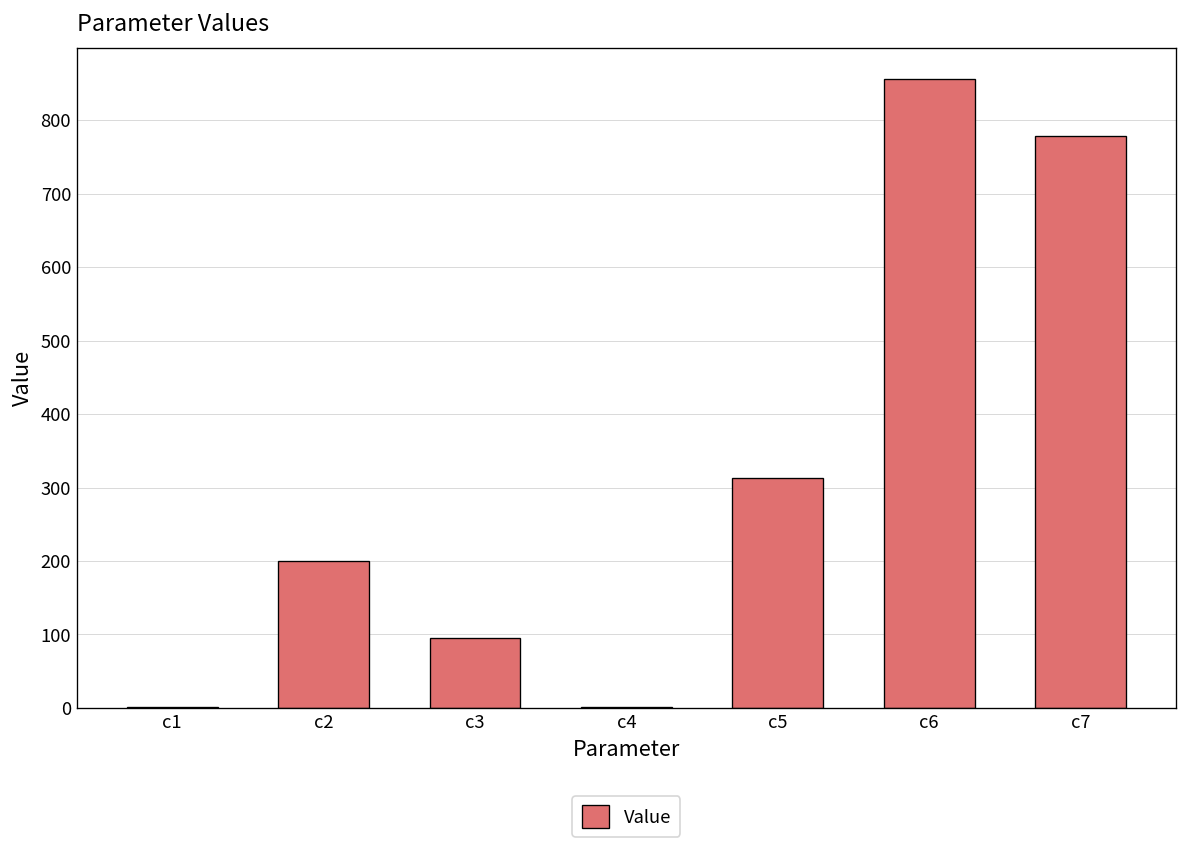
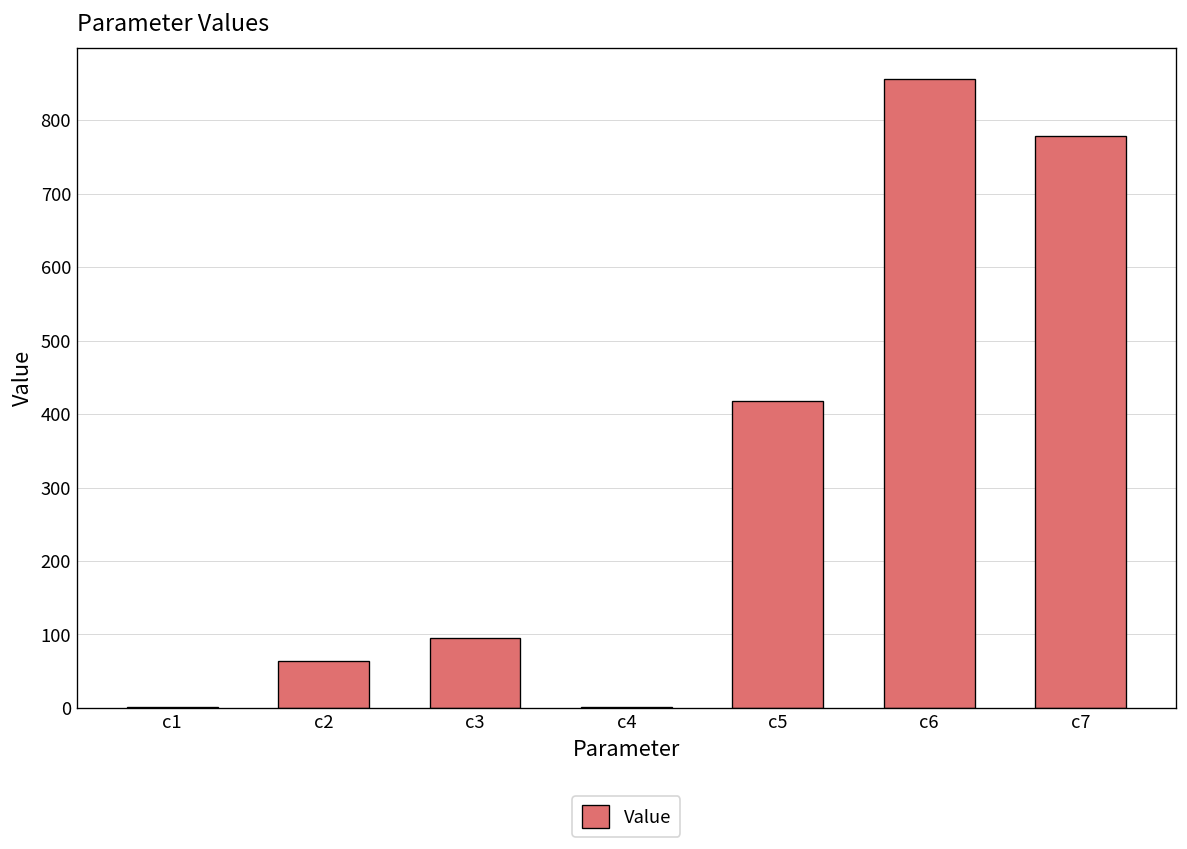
c2: 200 -> 60
c5: 310 -> 420
